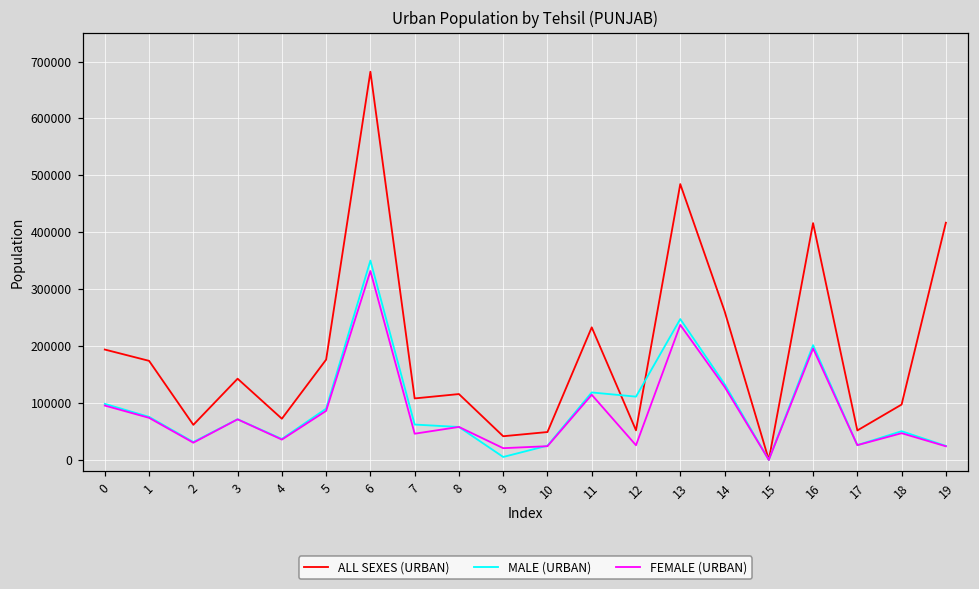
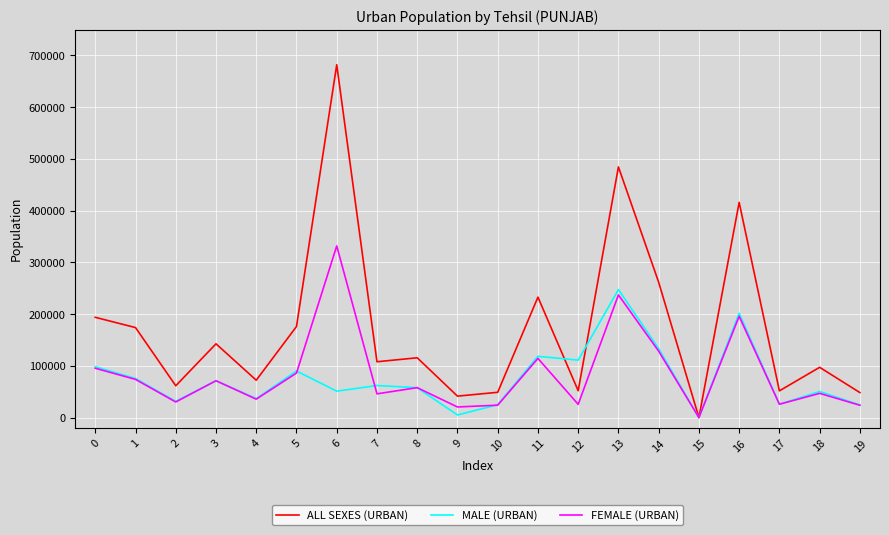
MALE (URBAN), 6: 350000 -> 50000
ALL SEXES (URBAN), 19: 420000 -> 50000
